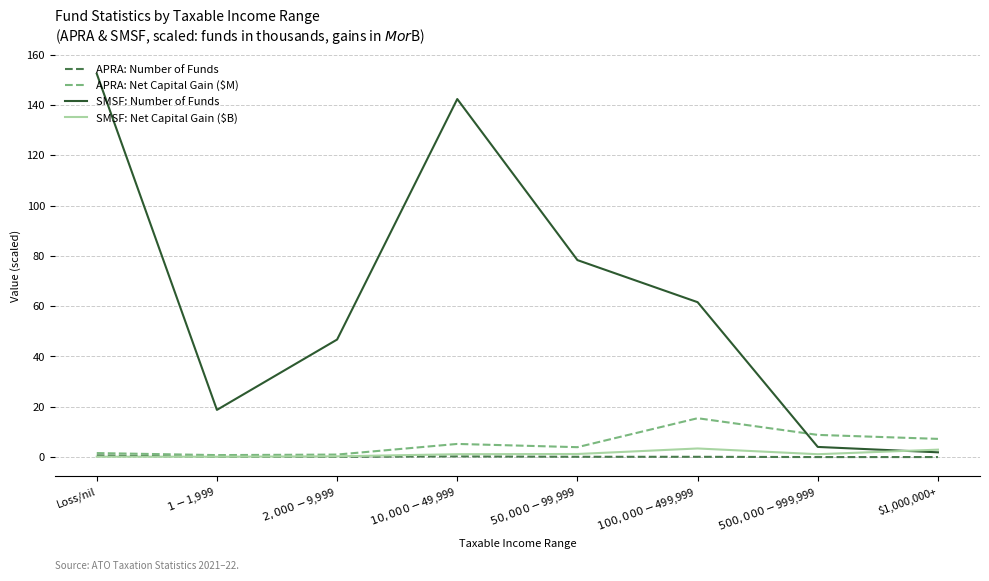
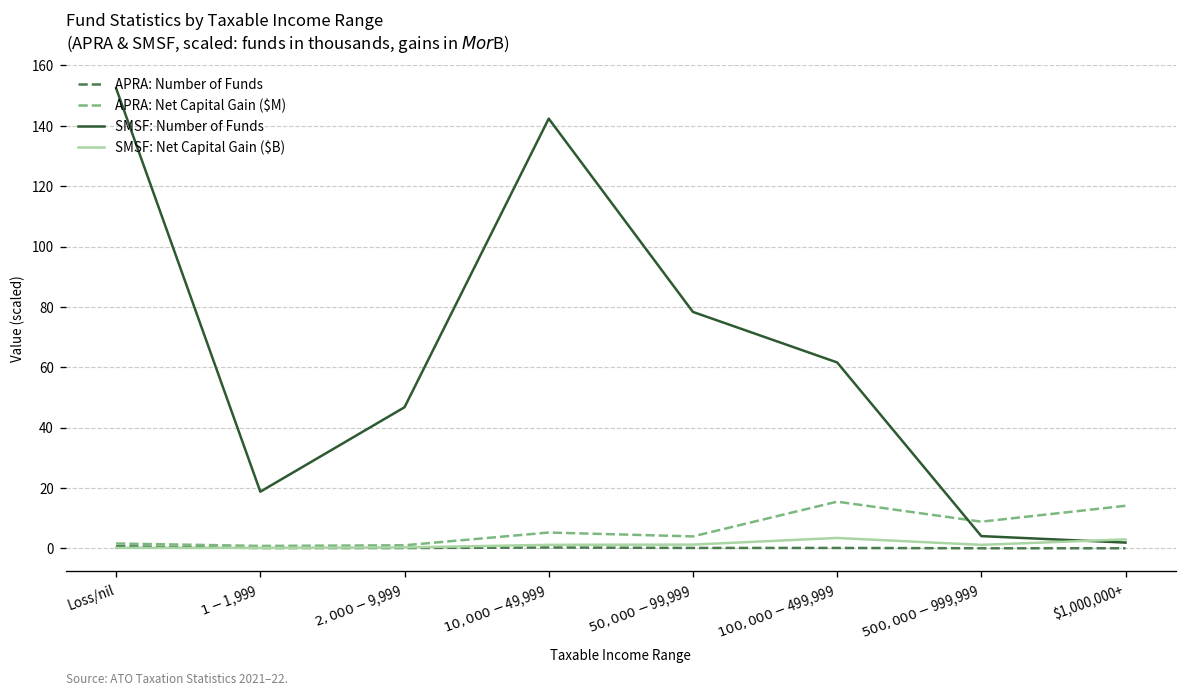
APRA: Net Capital Gain ($M), $1,000,000+: 7 -> 14
